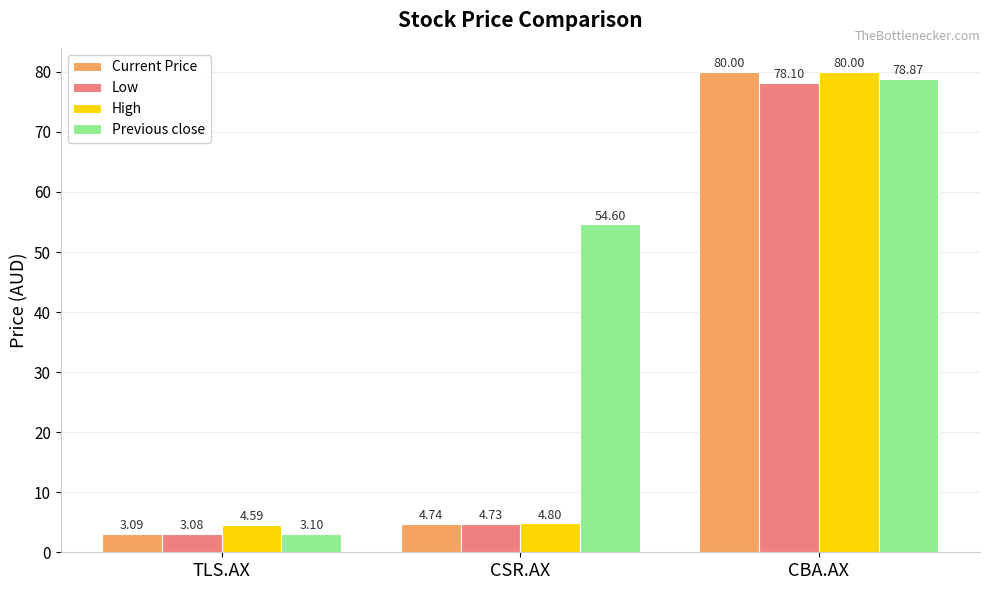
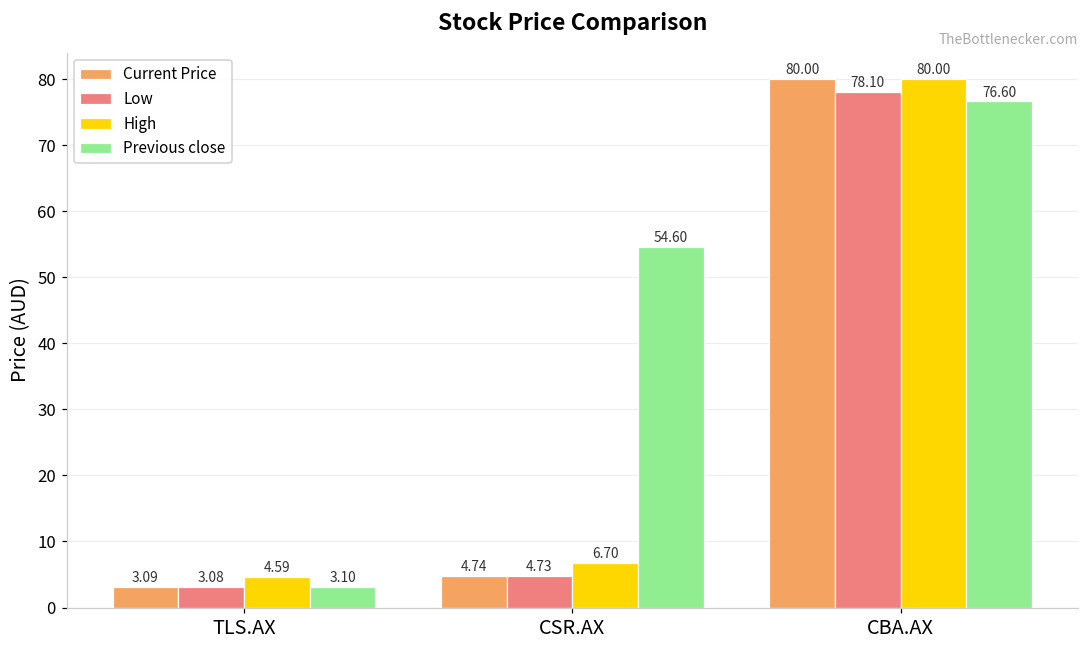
High, CSR.AX: 4.80 -> 6.70
Previous close, CBA.AX: 78.87 -> 76.60
